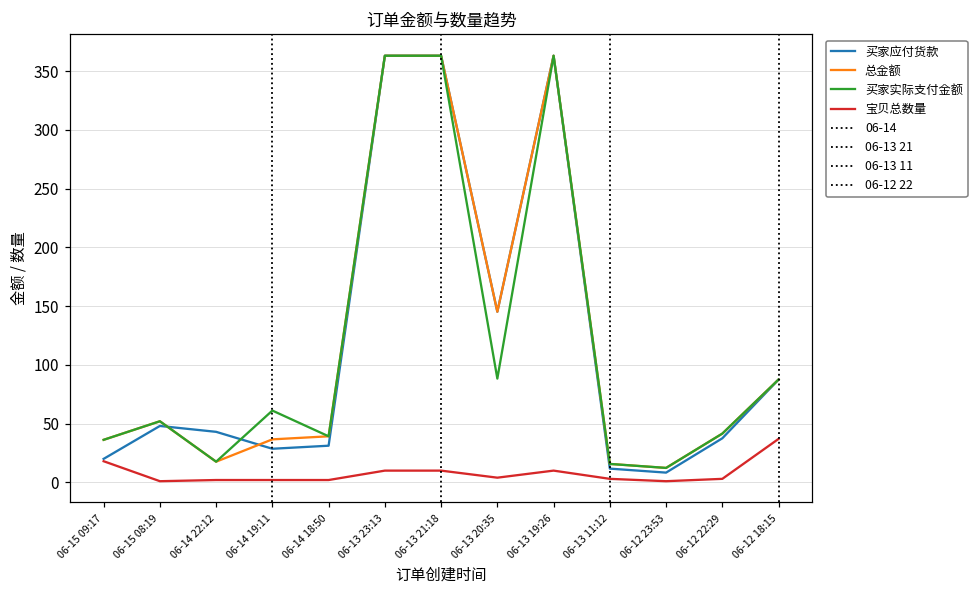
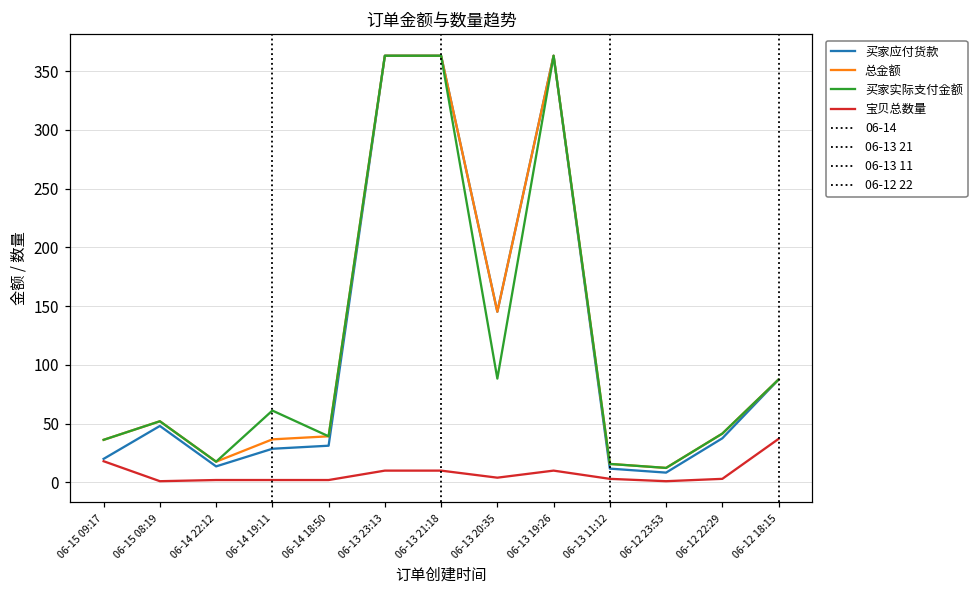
买家应付货款, 06-14 22:12: 43 -> 14
